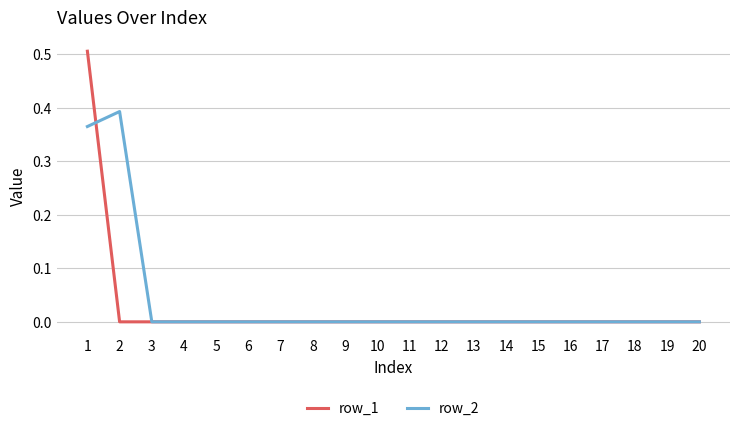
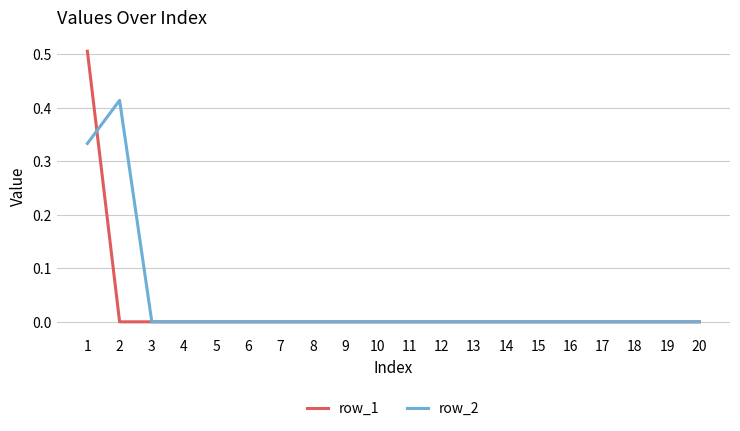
row_2, 1: 0.37 -> 0.33
row_2, 2: 0.39 -> 0.41
